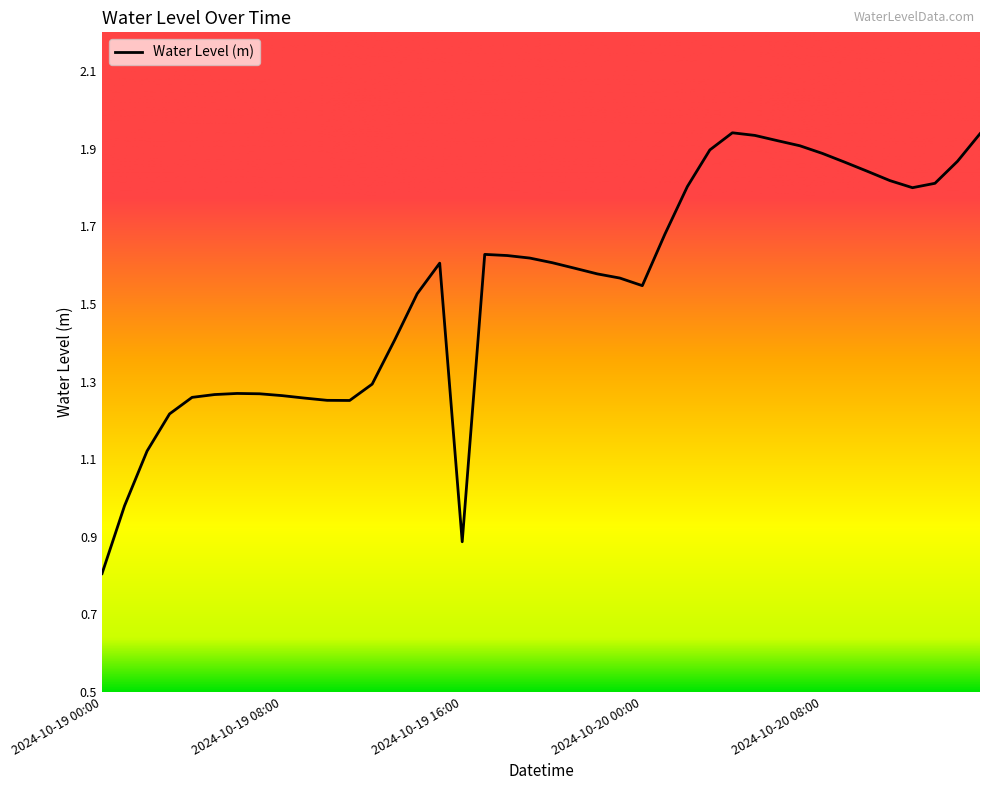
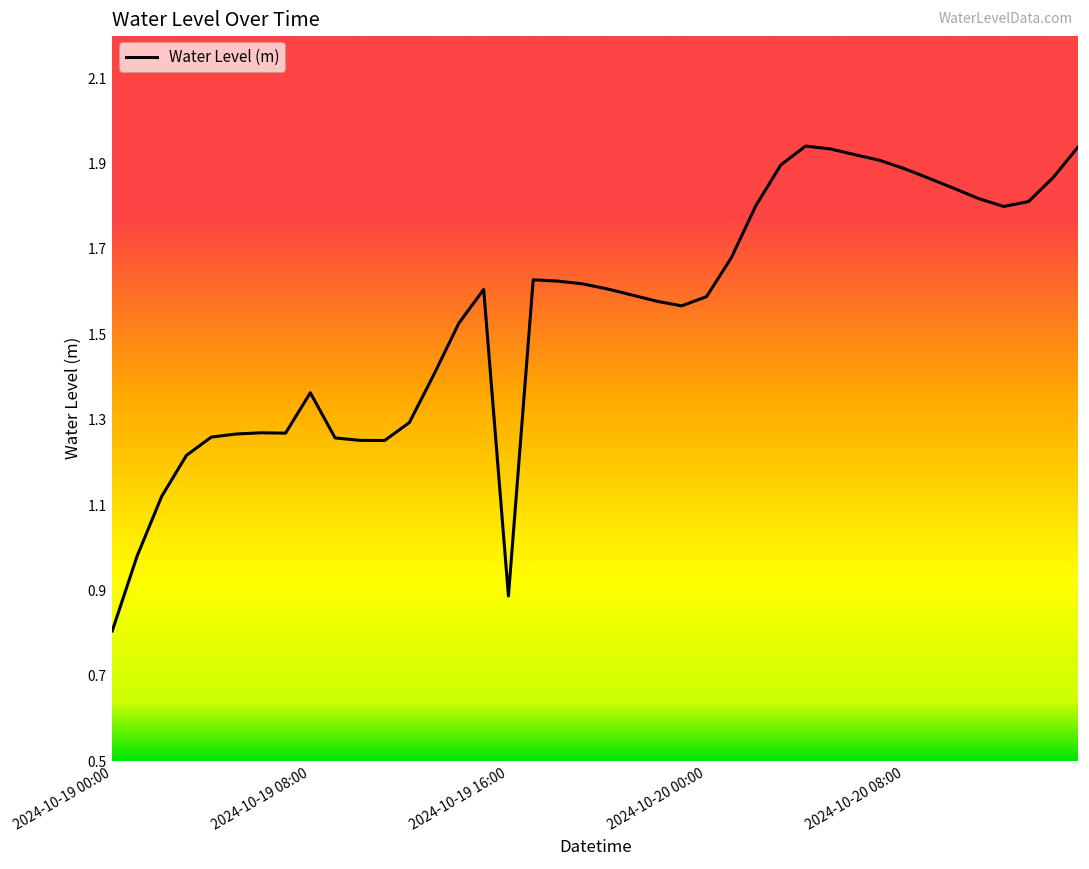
2024-10-19 08:00: 1.26 -> 1.36
2024-10-20 00:00: 1.55 -> 1.59
